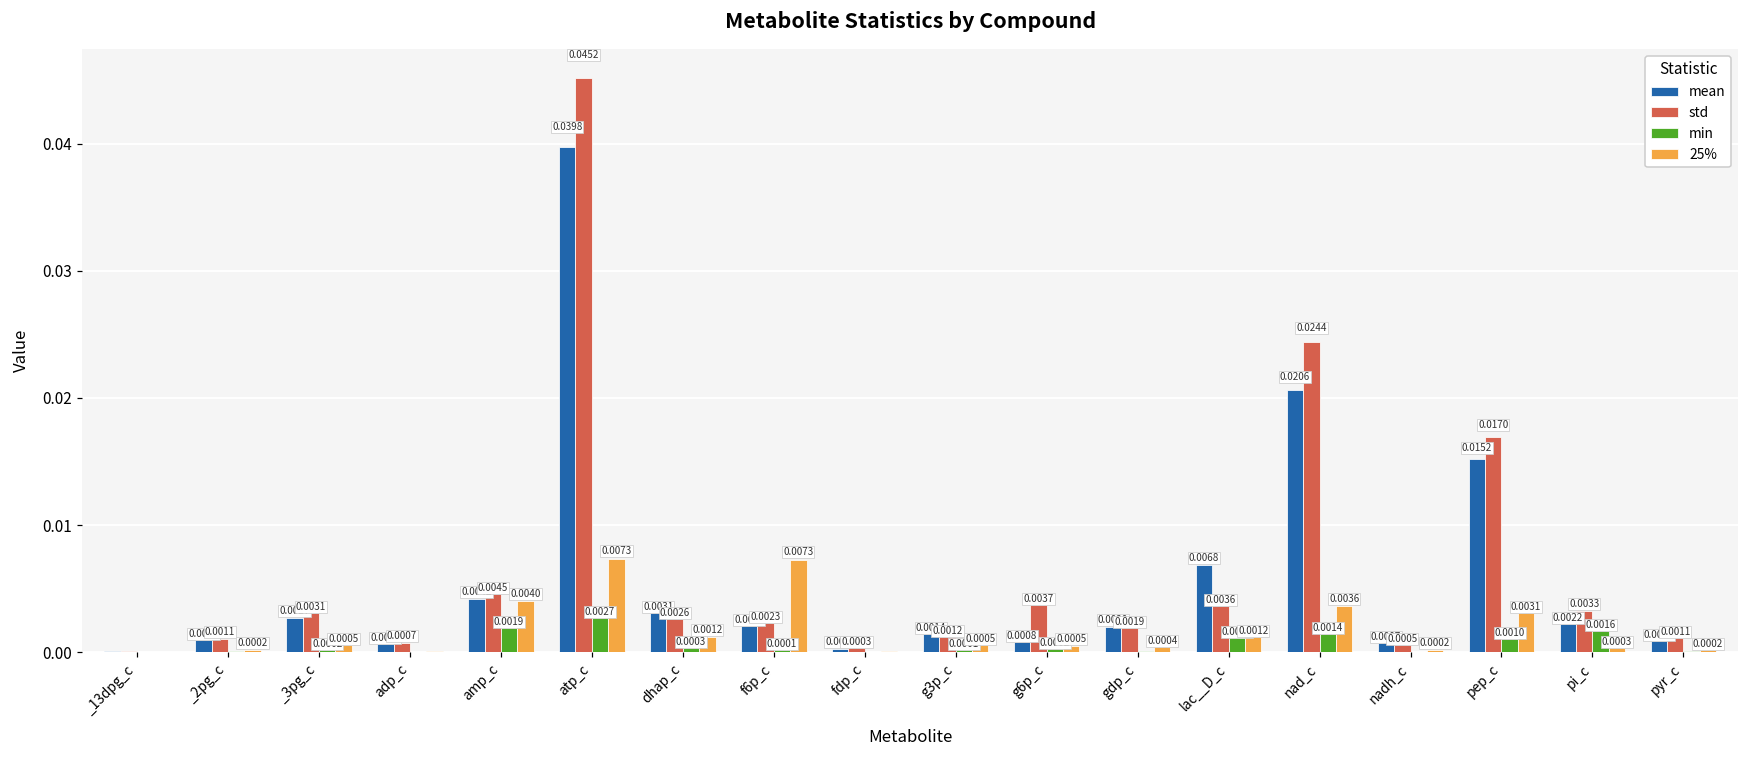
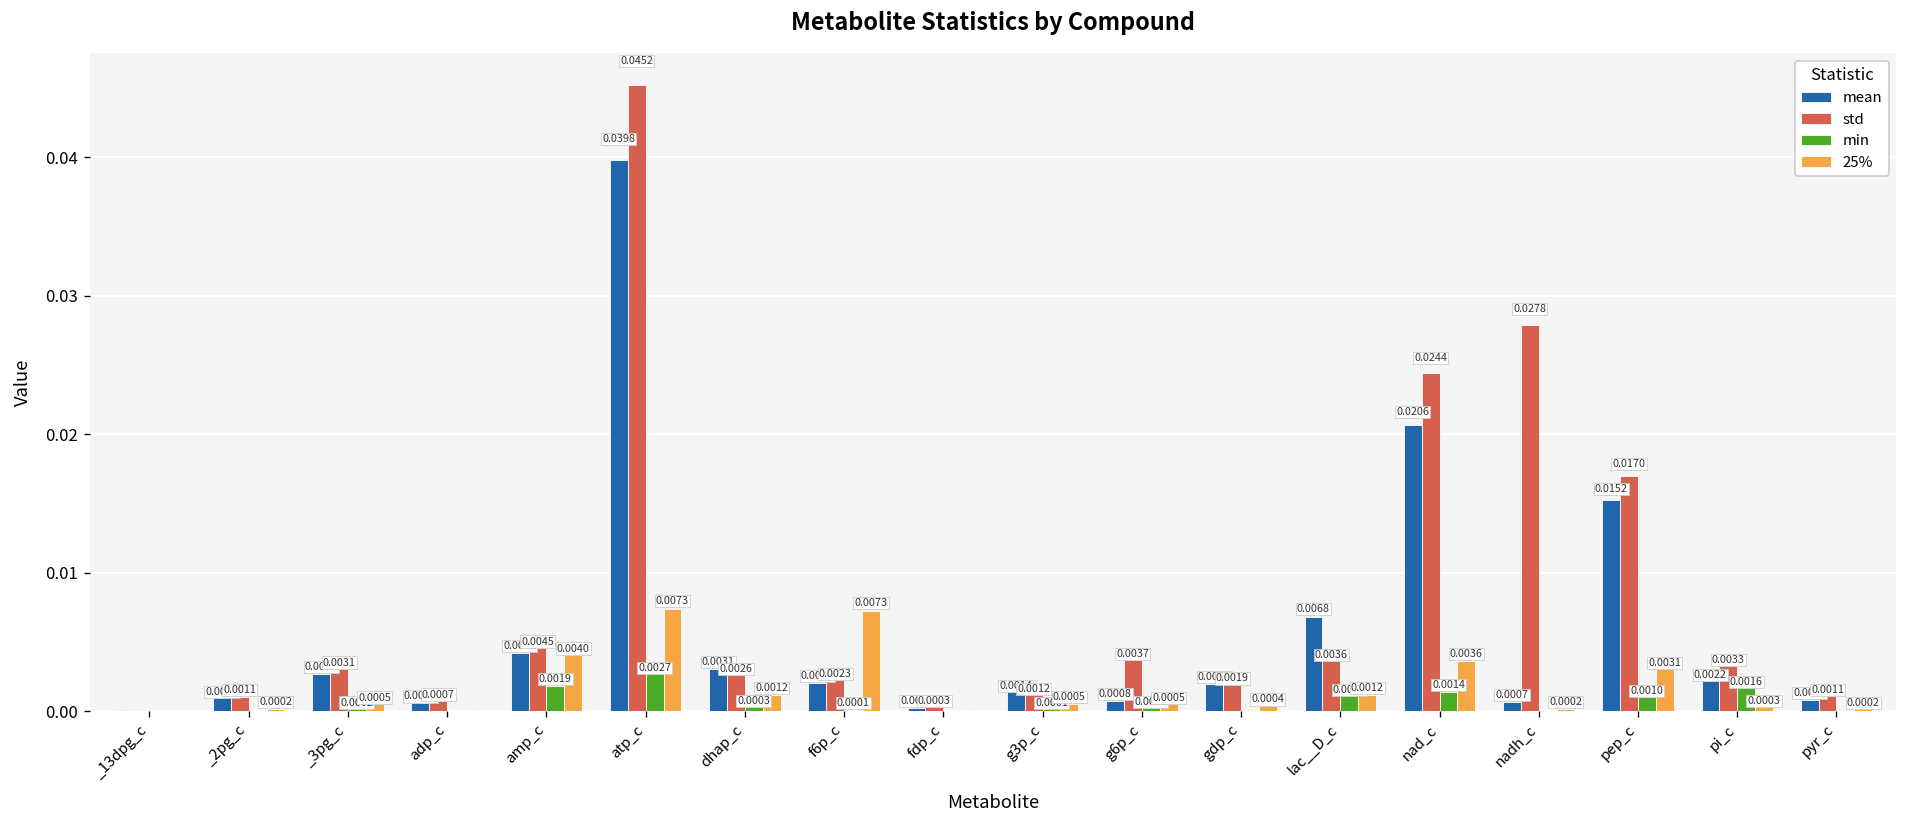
std, nadh_c: 0.0005 -> 0.0278
